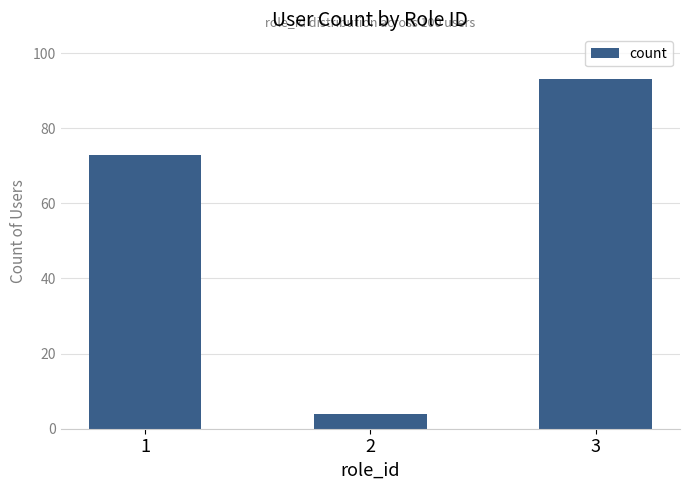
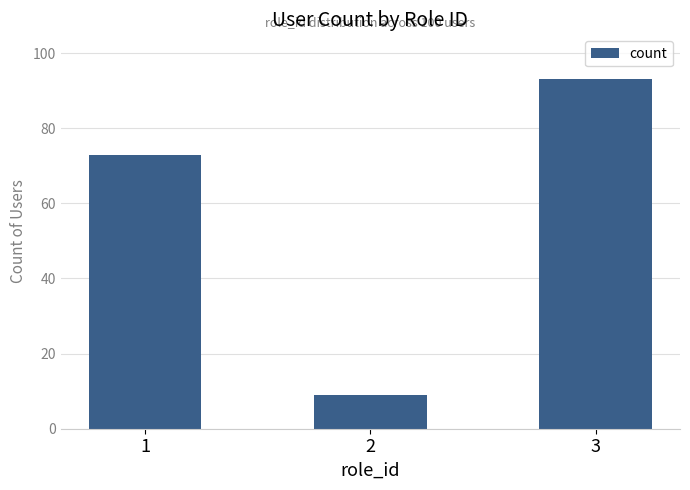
2: 4 -> 9
